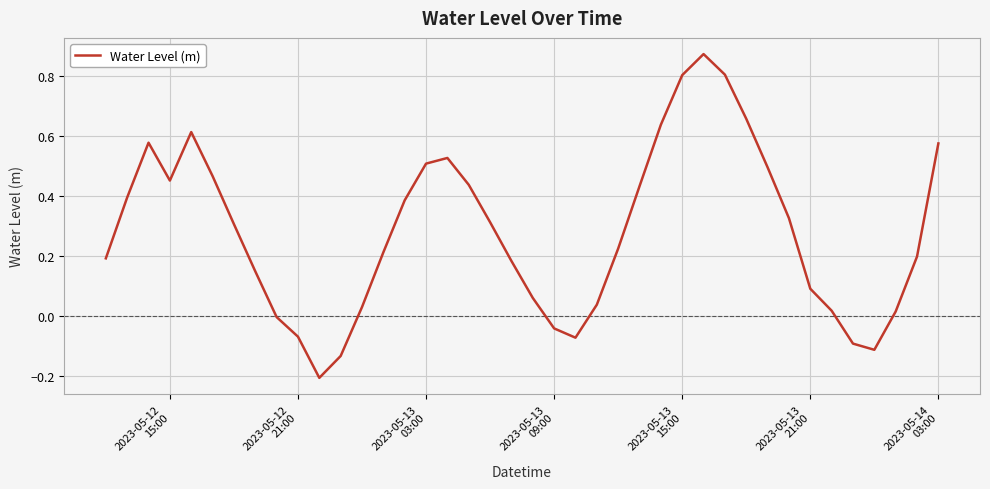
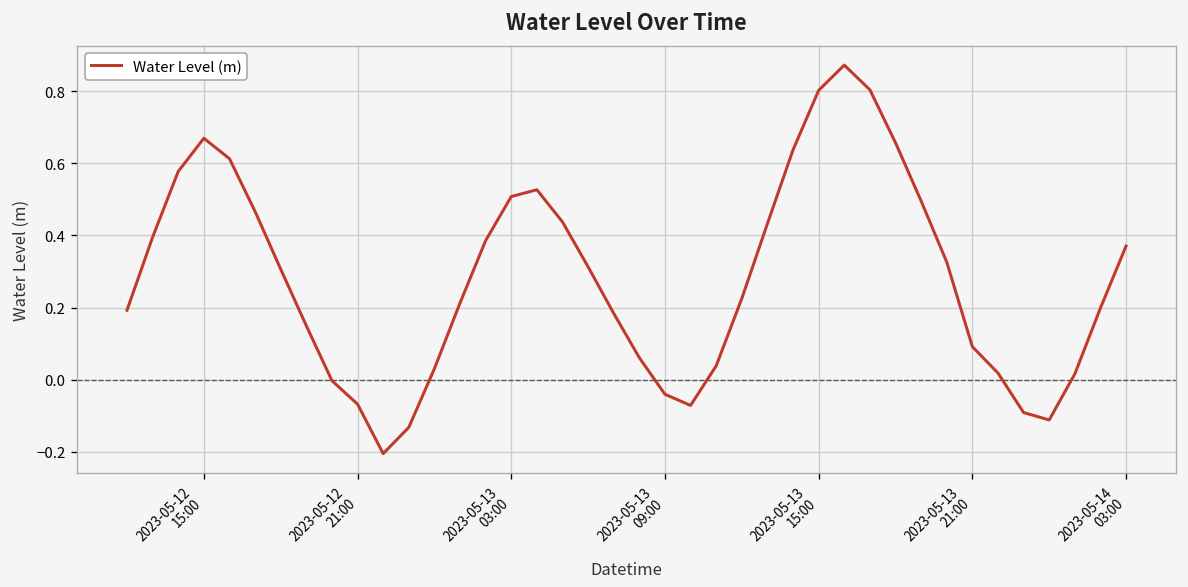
2023-05-12 15:00: 0.45 -> 0.67
2023-05-14 03:00: 0.57 -> 0.37
